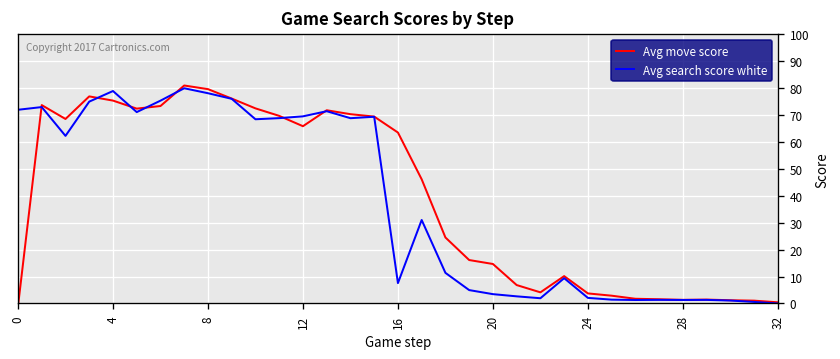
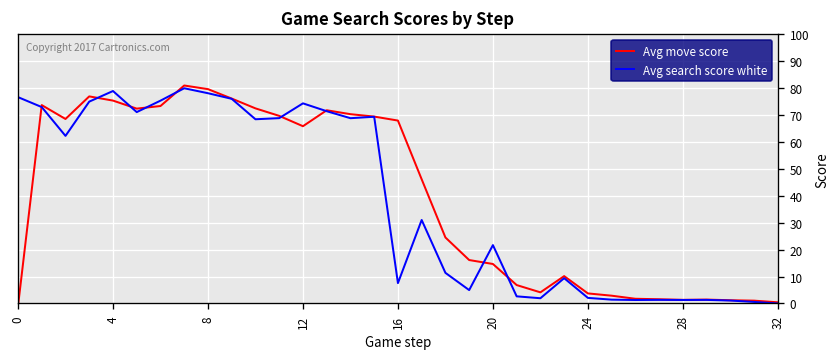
Avg search score white, 0: 72 -> 77
Avg search score white, 12: 69 -> 74
Avg move score, 16: 63 -> 68
Avg search score white, 20: 3 -> 22
